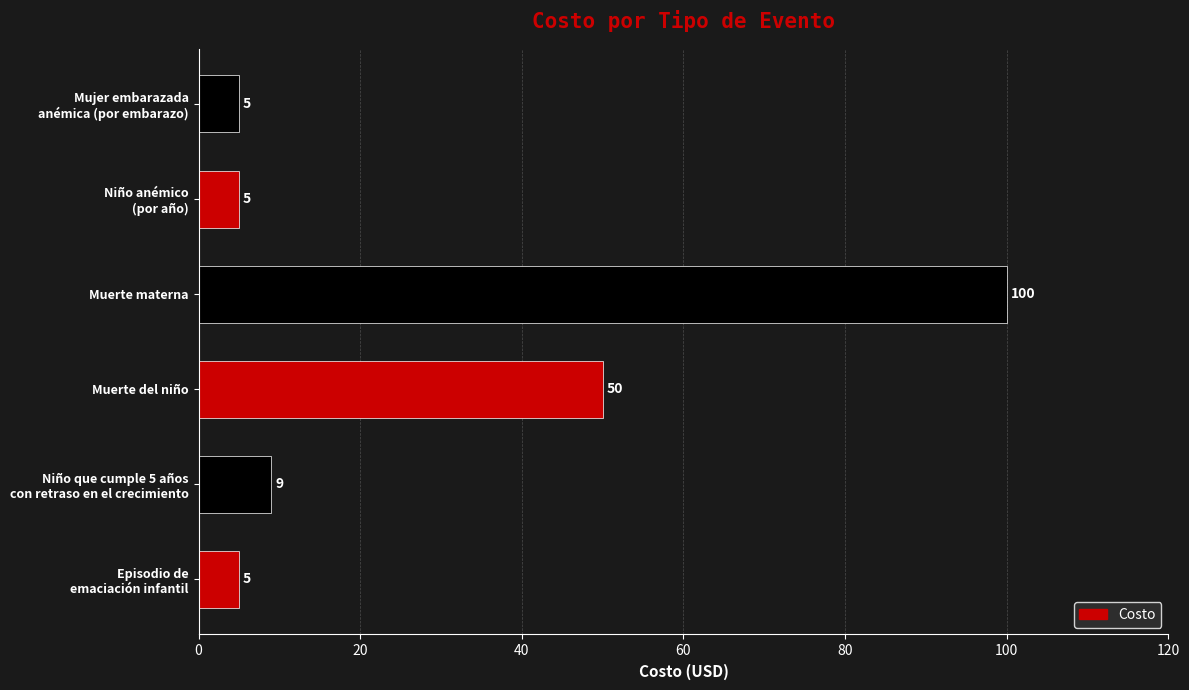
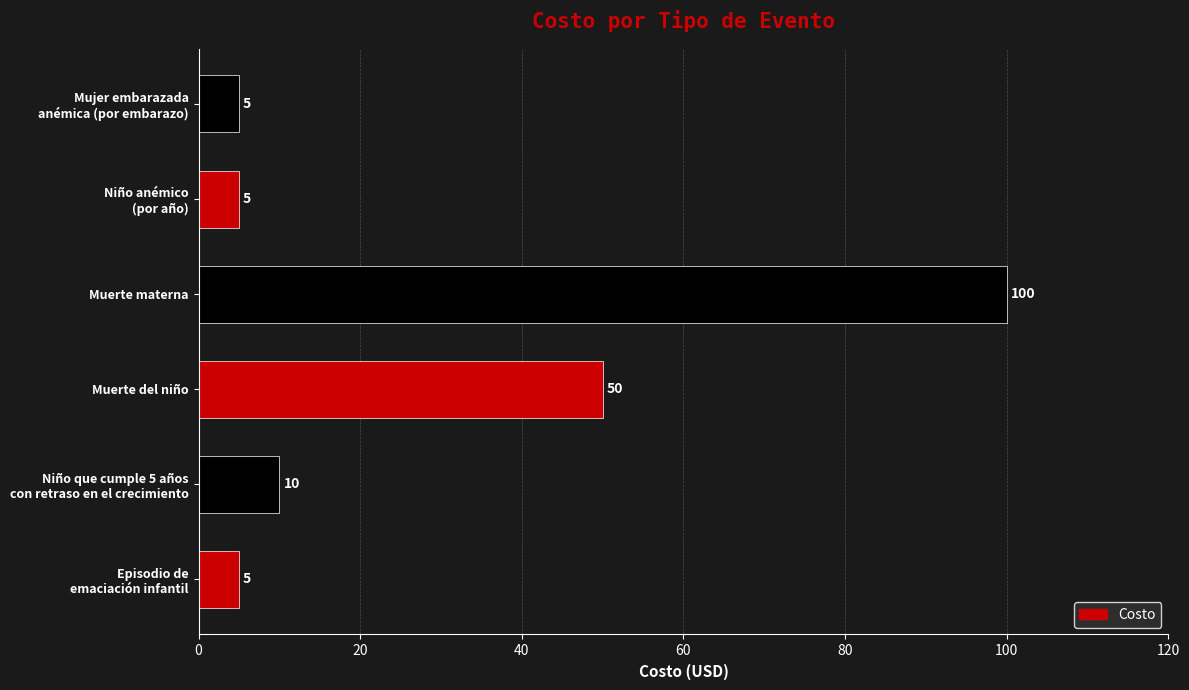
Niño que cumple 5 años con retraso en el crecimiento: 9 -> 10
